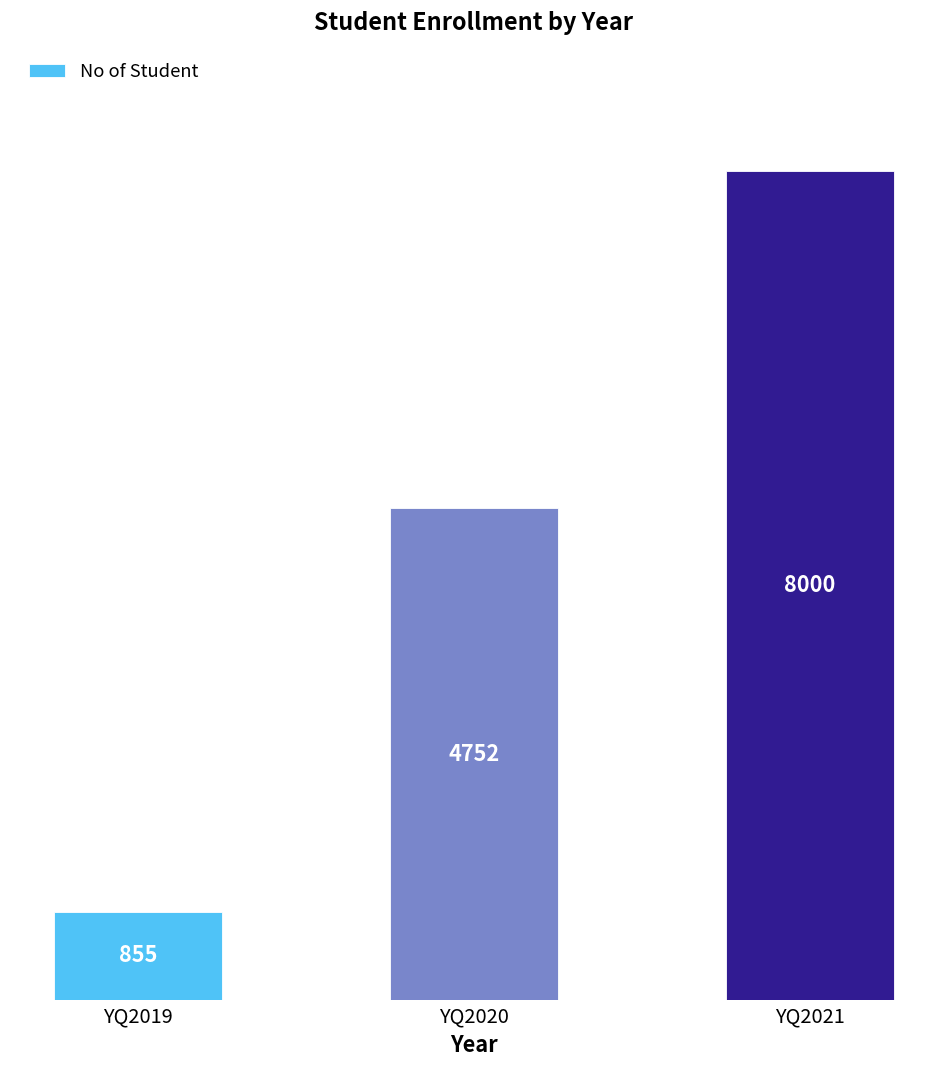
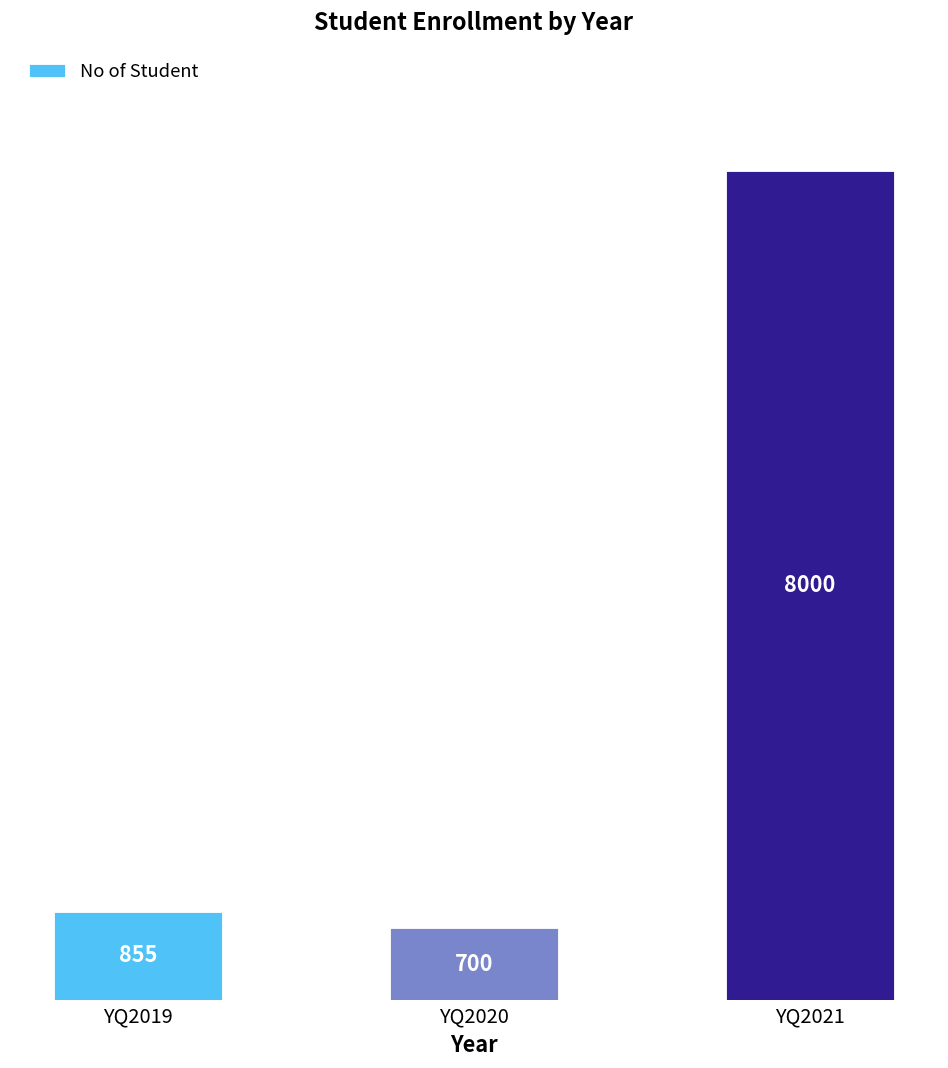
YQ2020: 4752 -> 700
